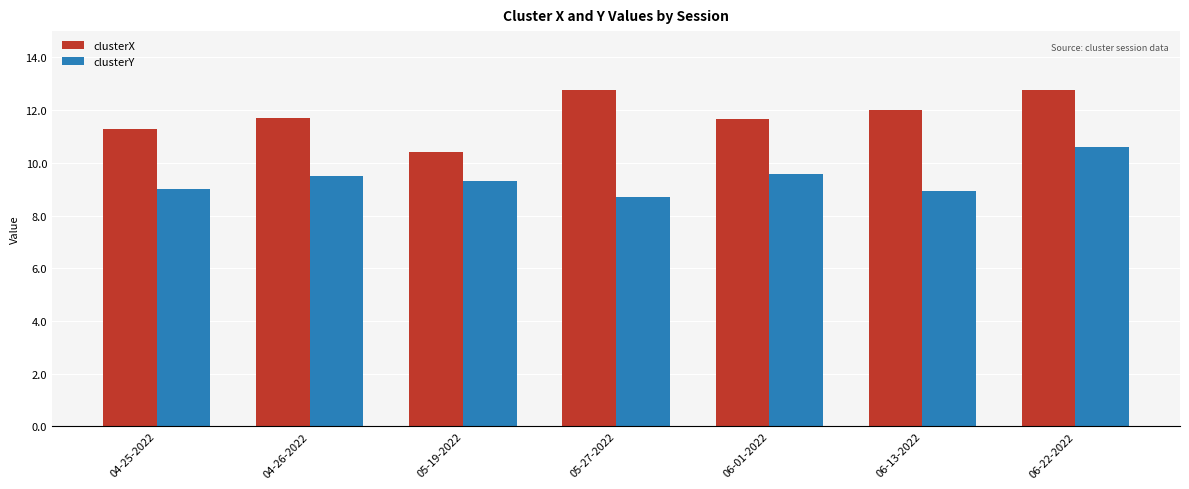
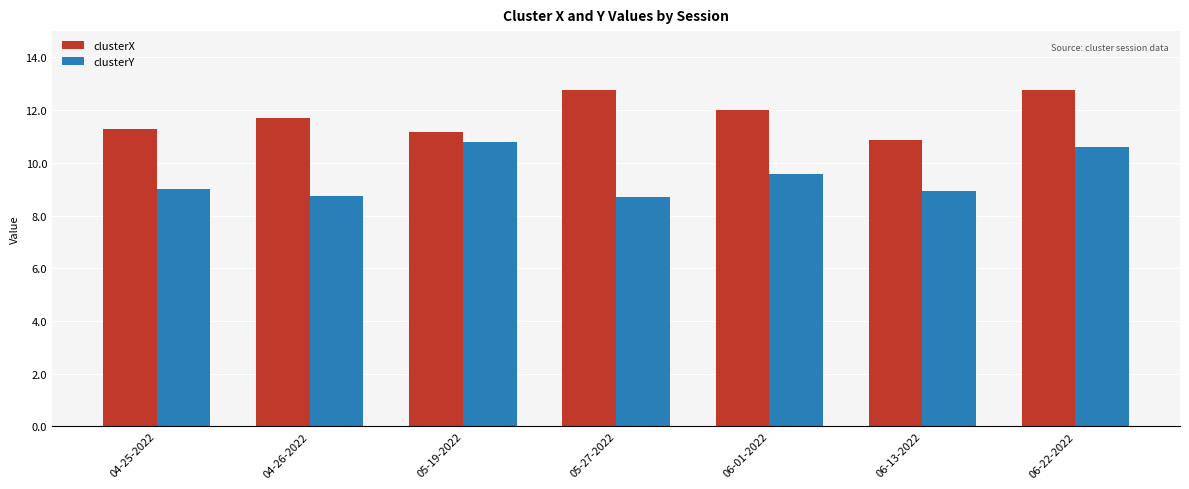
clusterY, 04-26-2022: 9.5 -> 8.7
clusterX, 05-19-2022: 10.4 -> 11.2
clusterY, 05-19-2022: 9.3 -> 10.8
clusterX, 06-01-2022: 11.7 -> 12.0
clusterX, 06-13-2022: 12.0 -> 10.9
